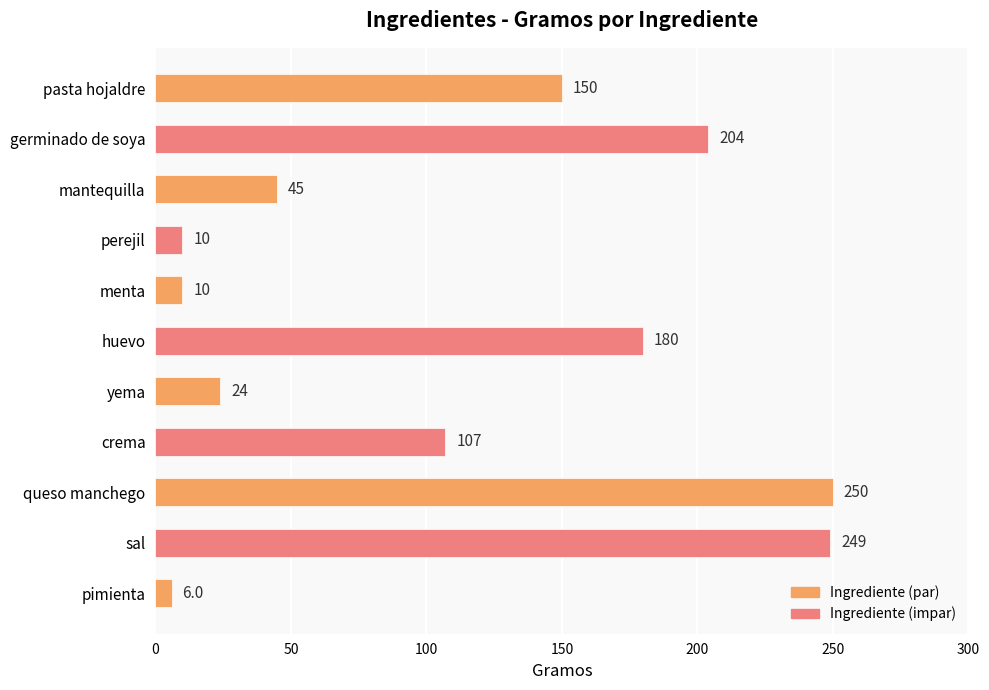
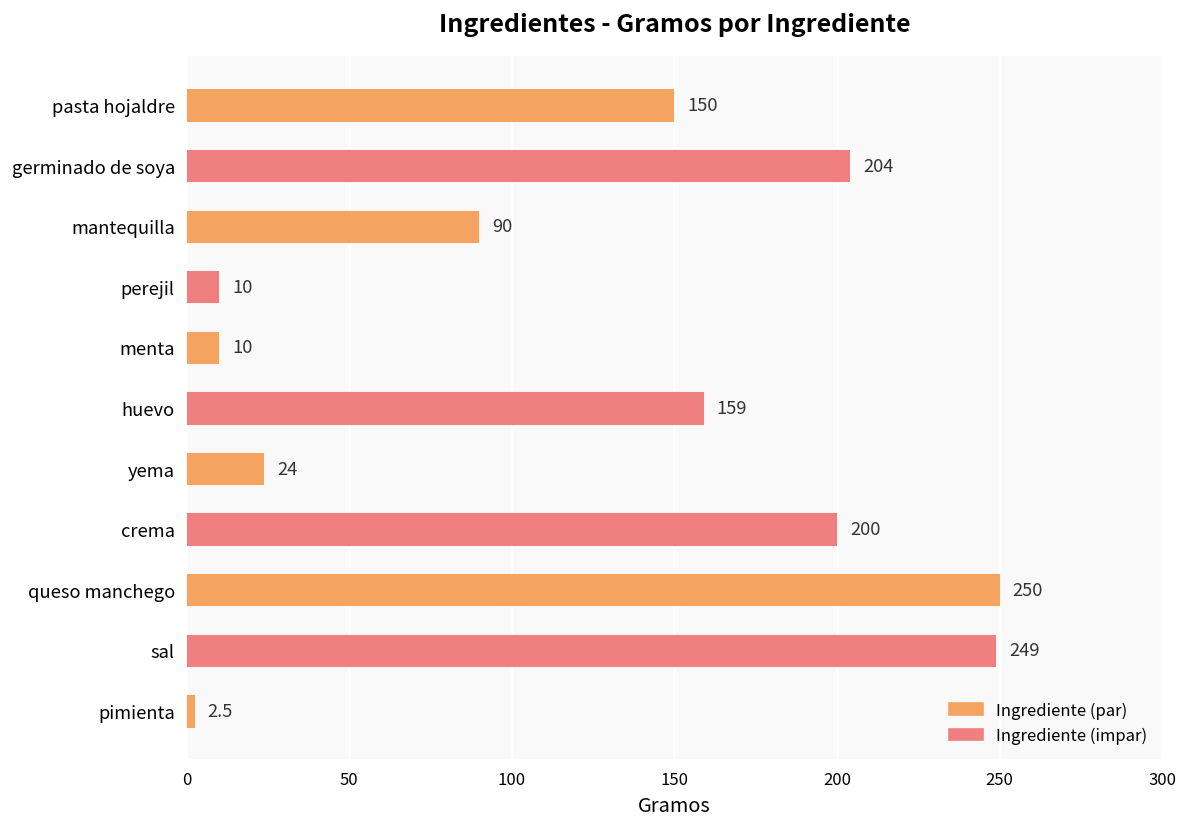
mantequilla: 45 -> 90
huevo: 180 -> 159
crema: 107 -> 200
pimienta: 6.0 -> 2.5
